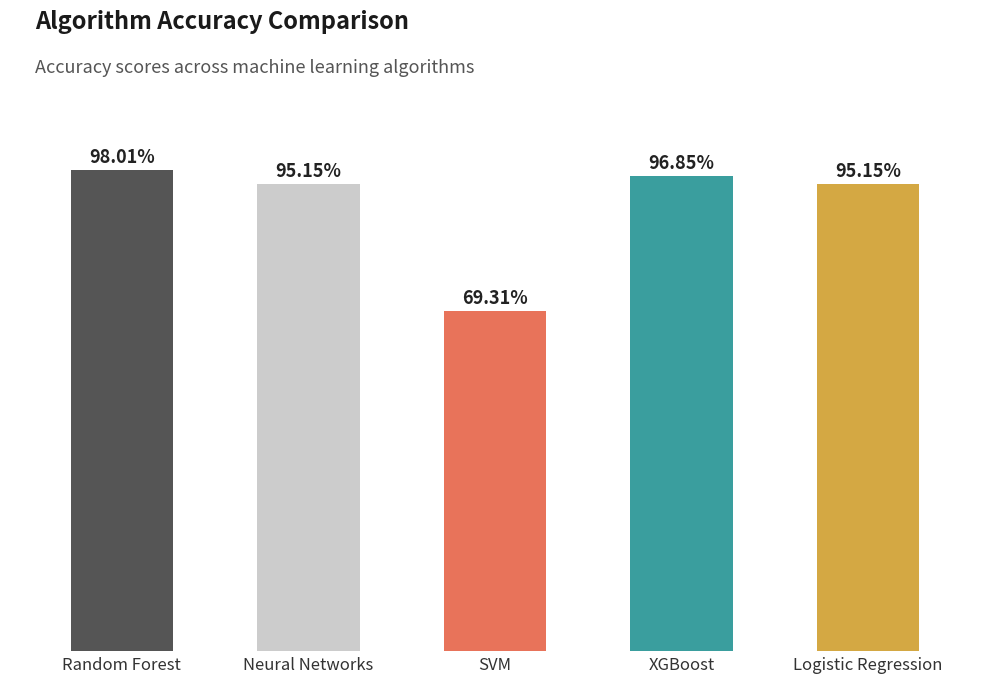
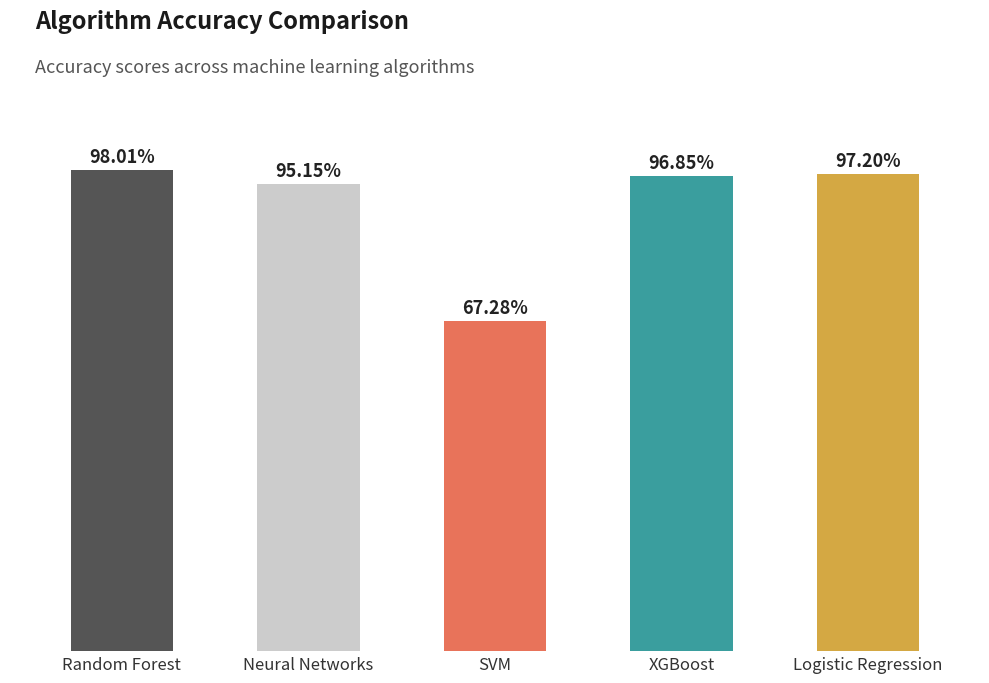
SVM: 69.31% -> 67.28%
Logistic Regression: 95.15% -> 97.20%
